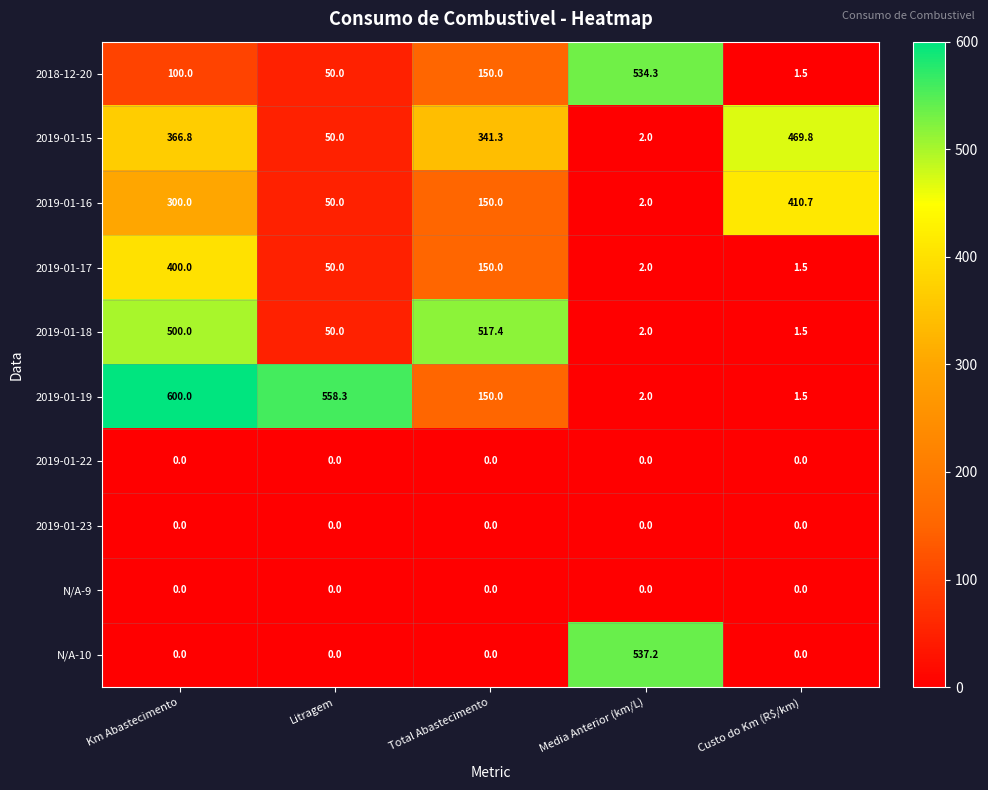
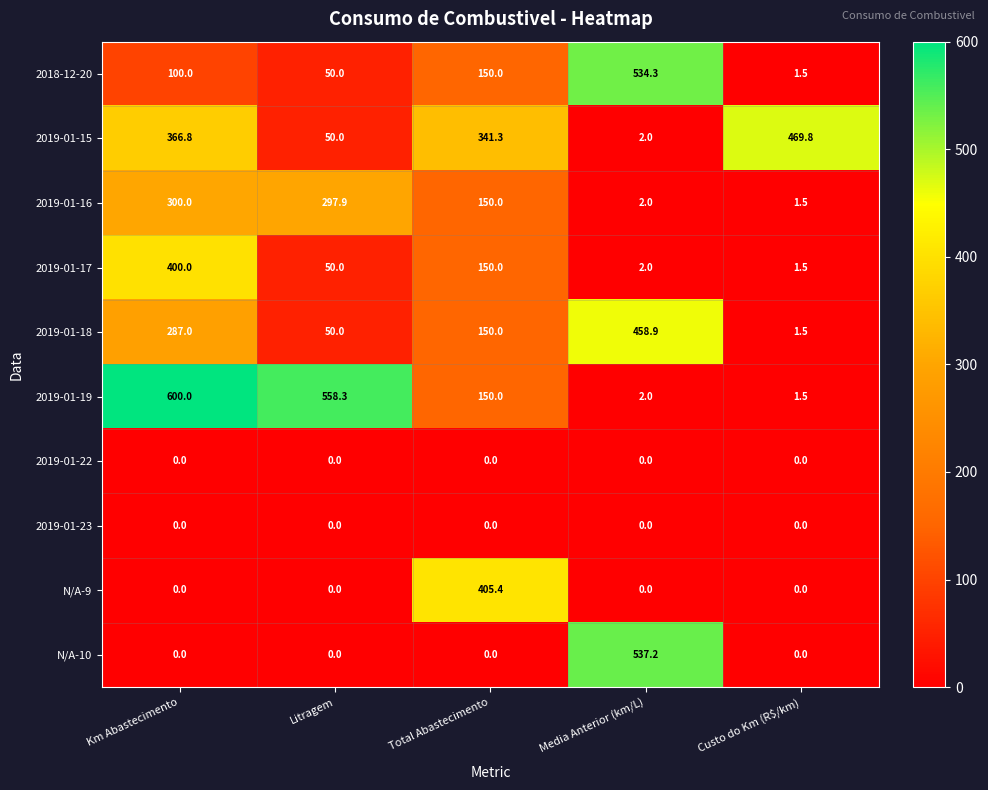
2019-01-16, Litragem: 50.0 -> 297.9
2019-01-16, Custo do Km (R$/km): 410.7 -> 1.5
2019-01-18, Km Abastecimento: 500.0 -> 287.0
2019-01-18, Total Abastecimento: 517.4 -> 150.0
2019-01-18, Media Anterior (km/L): 2.0 -> 458.9
N/A-9, Total Abastecimento: 0.0 -> 405.4
